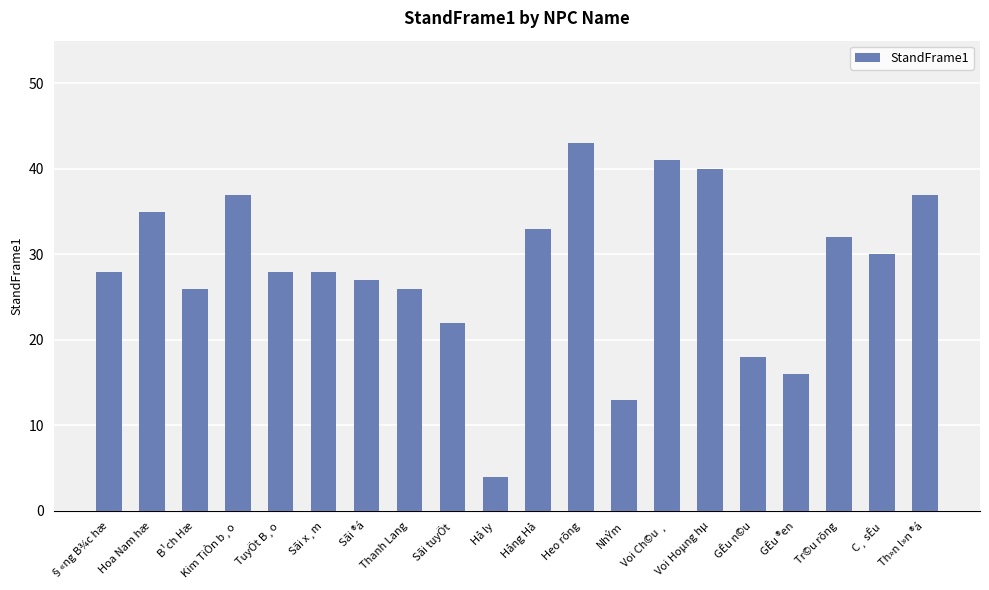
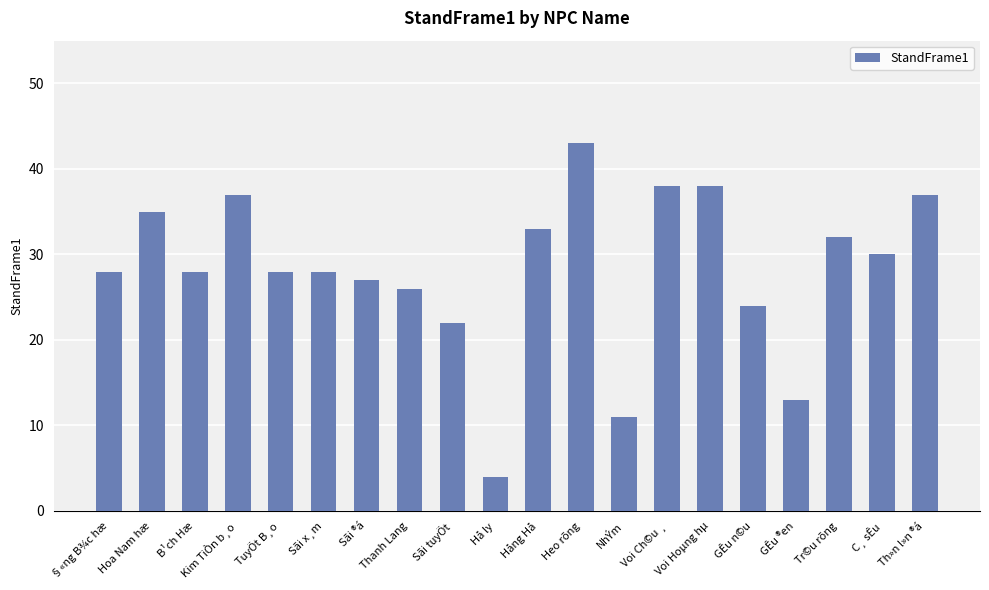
B¹ch Hæ: 26 -> 28
NhÝm: 13 -> 11
Voi Ch©u ¸: 41 -> 38
Voi Hoµng hµ: 40 -> 38
GÊu n©u: 18 -> 24
GÊu ®en: 16 -> 13
